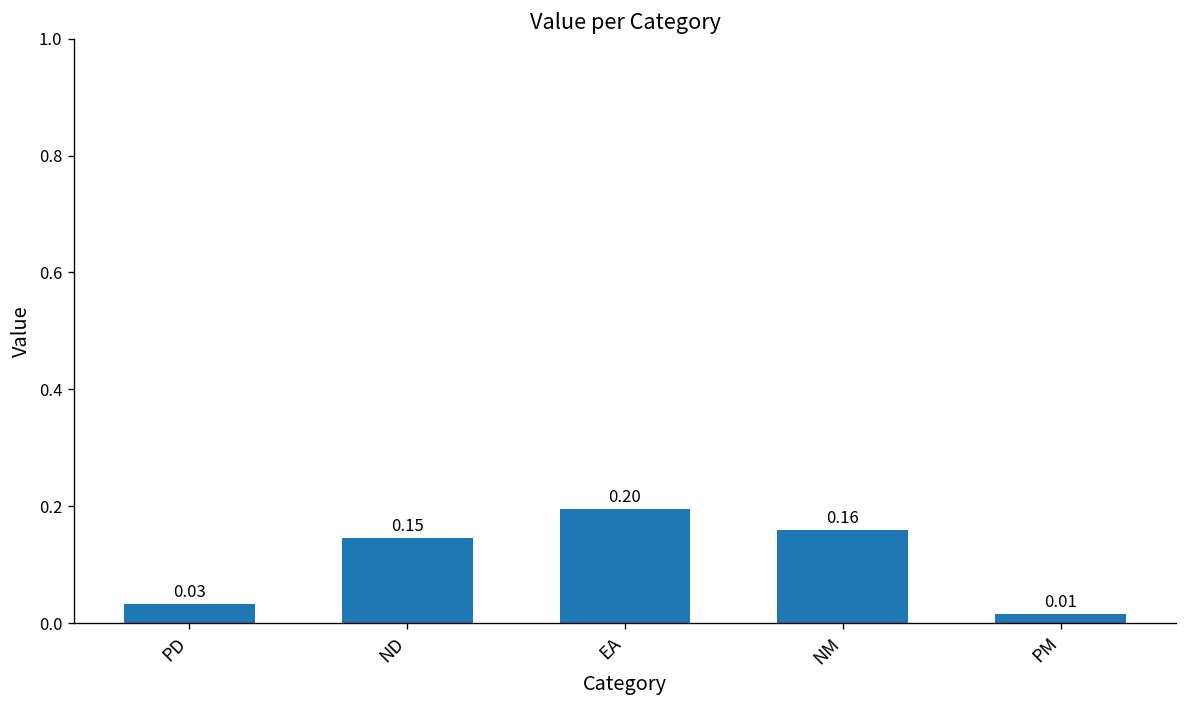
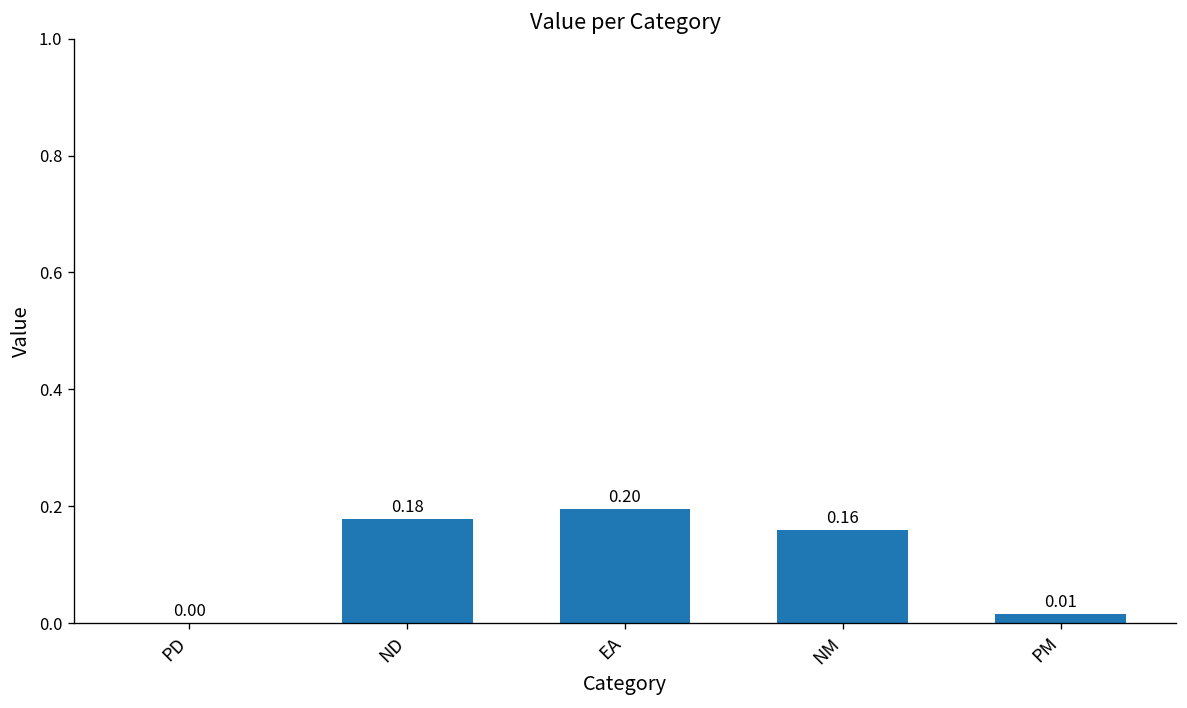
PD: 0.03 -> 0.00
ND: 0.15 -> 0.18
